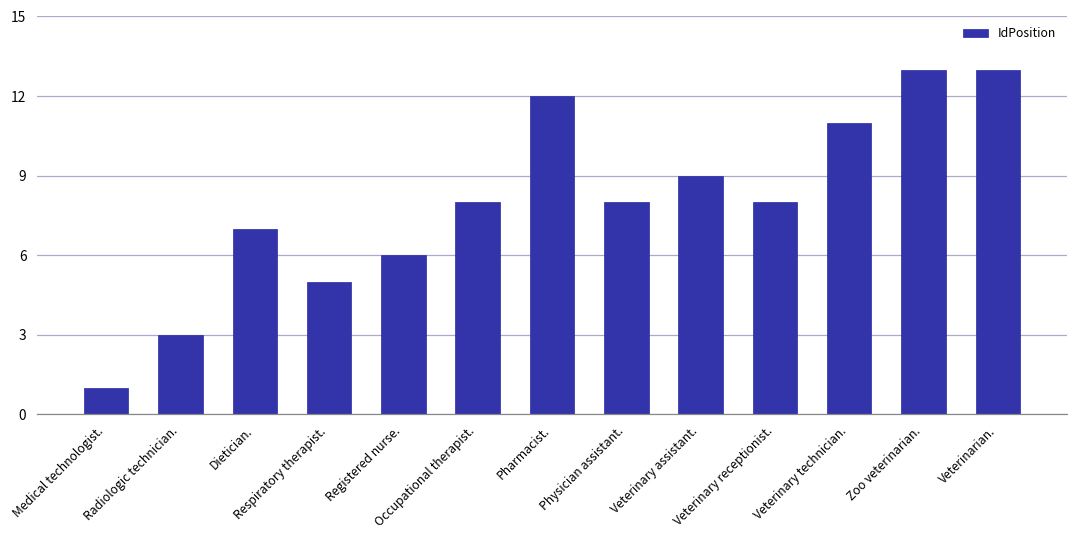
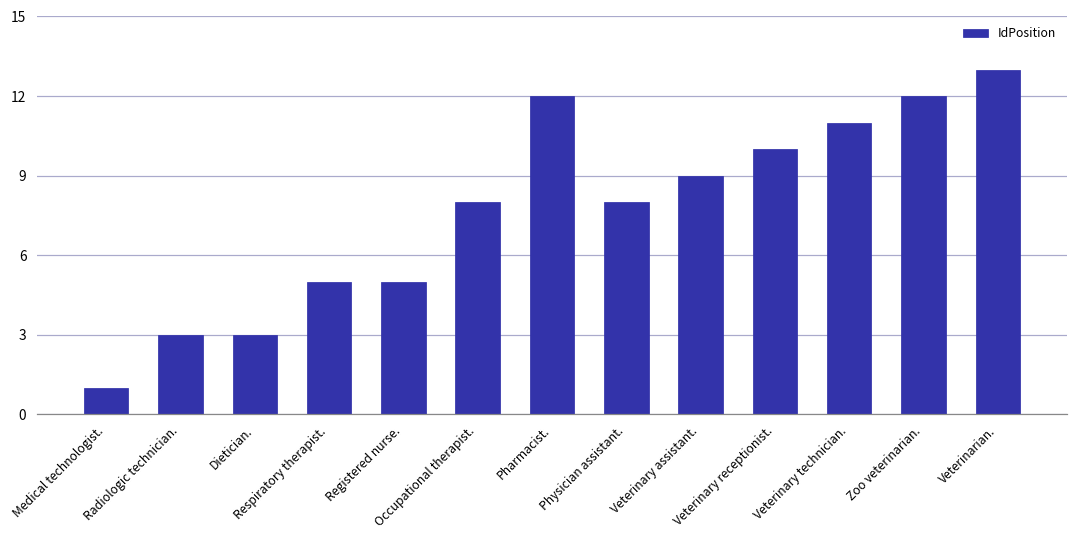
Dietician.: 7 -> 3
Registered nurse.: 6 -> 5
Veterinary receptionist.: 8 -> 10
Zoo veterinarian.: 13 -> 12
